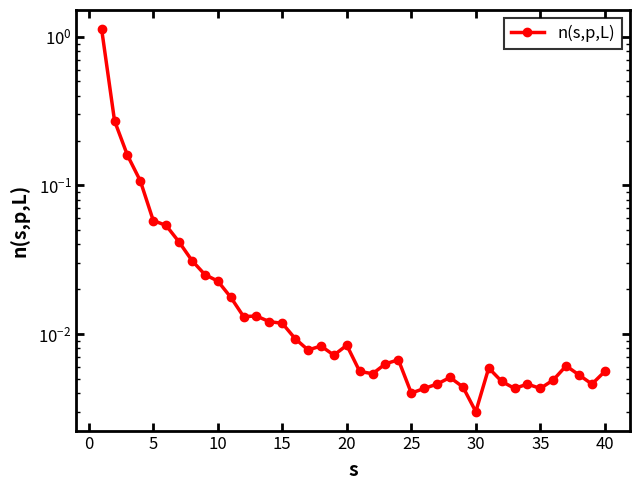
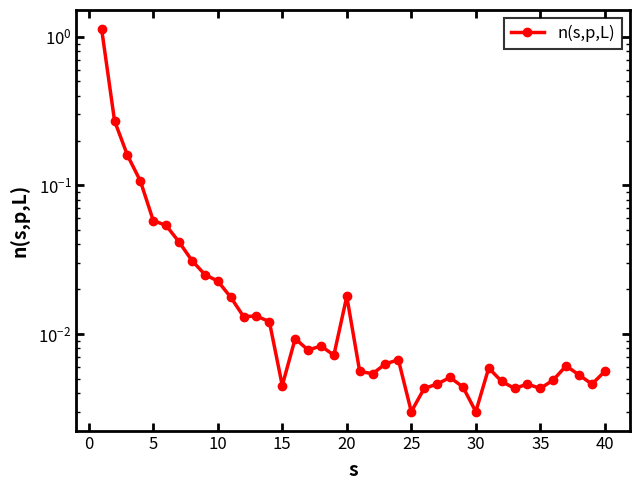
15: 0.012 -> 0.0045
20: 0.008 -> 0.018
25: 0.004 -> 0.003
